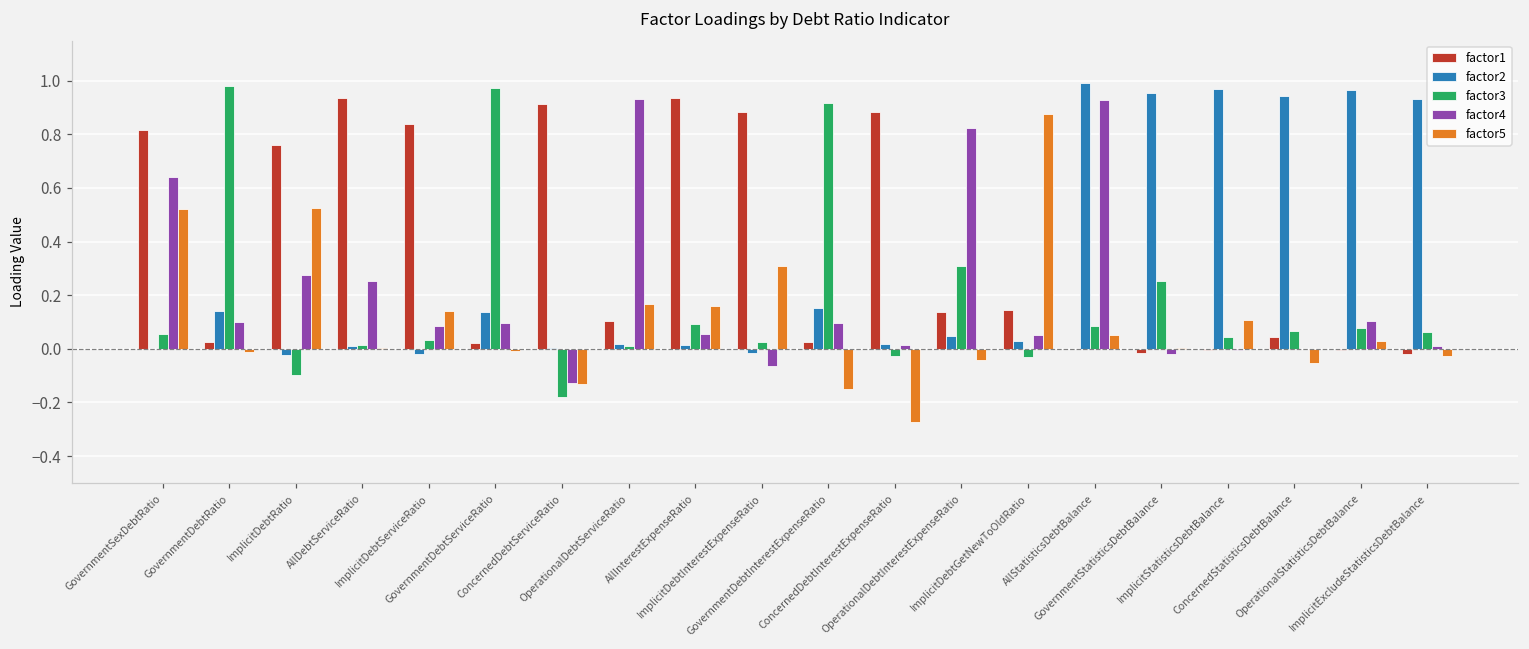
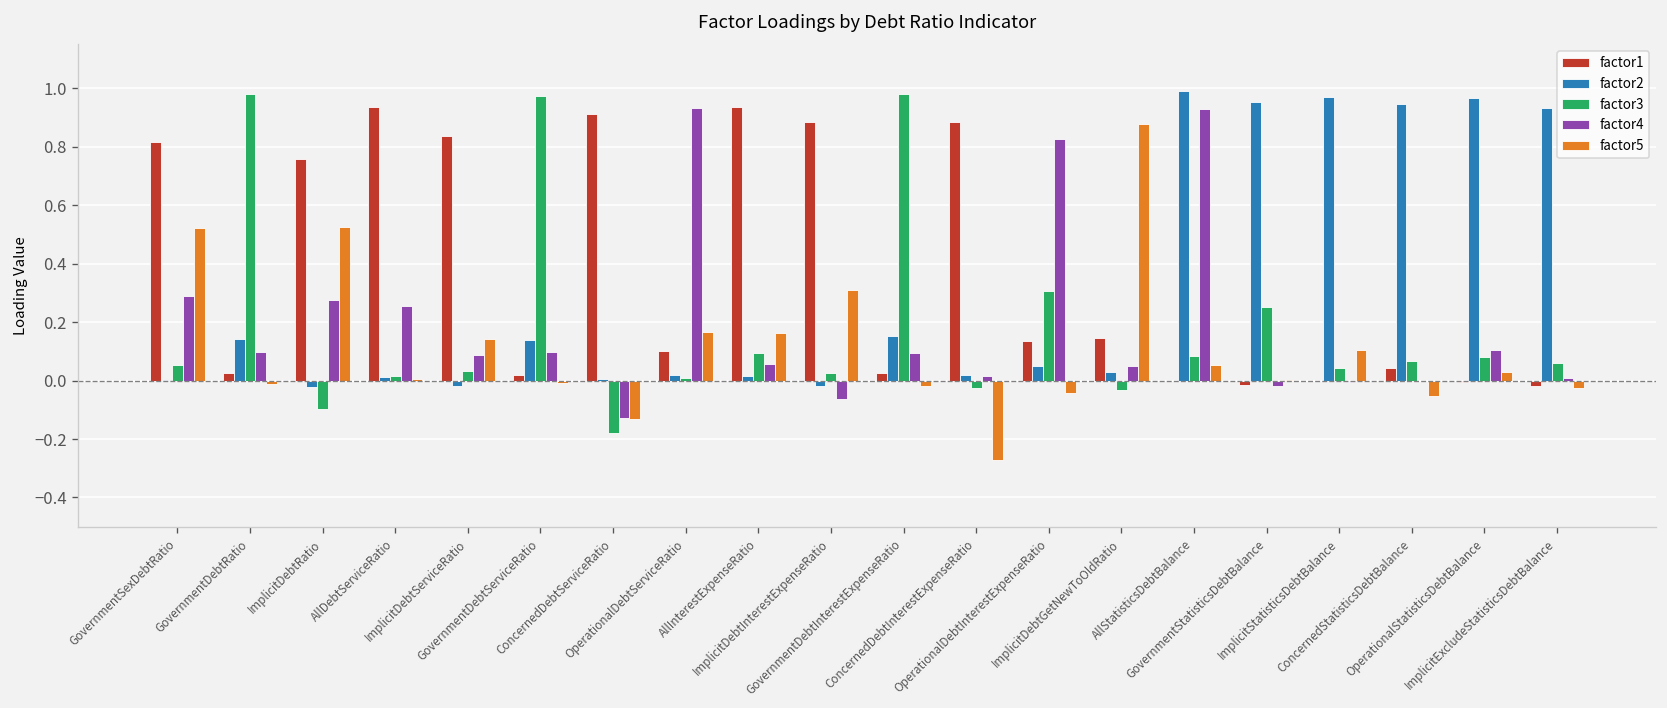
factor4, GovernmentSexDebtRatio: 0.64 -> 0.29
factor3, GovernmentDebtInterestExpenseRatio: 0.92 -> 0.98
factor5, GovernmentDebtInterestExpenseRatio: -0.15 -> -0.02
